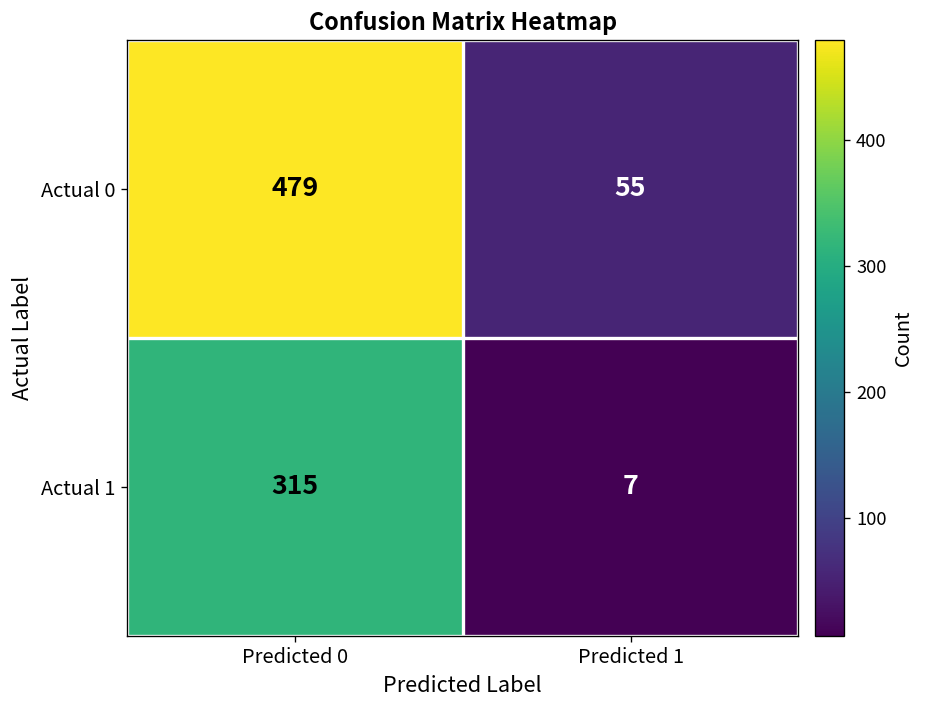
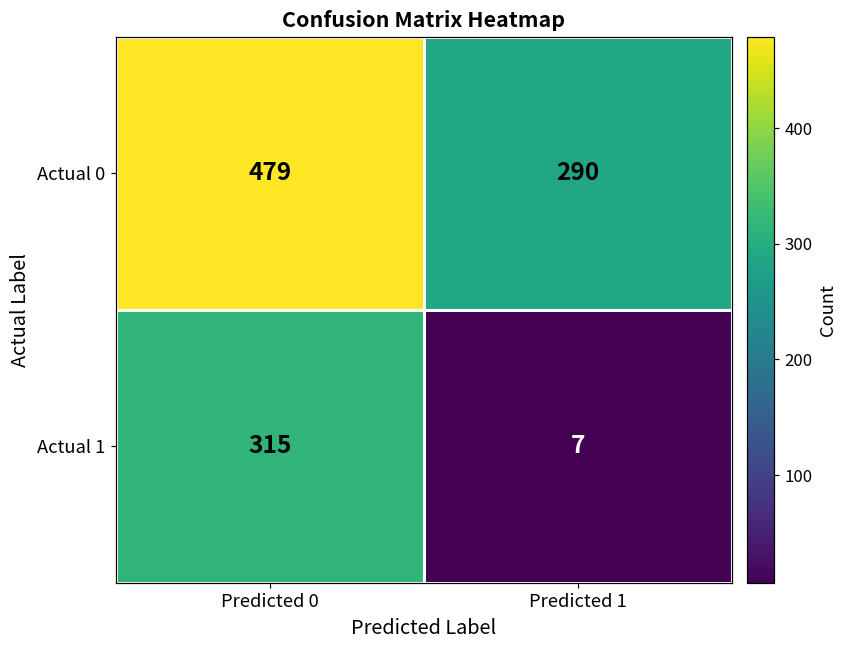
Actual 0, Predicted 1: 55 -> 290
